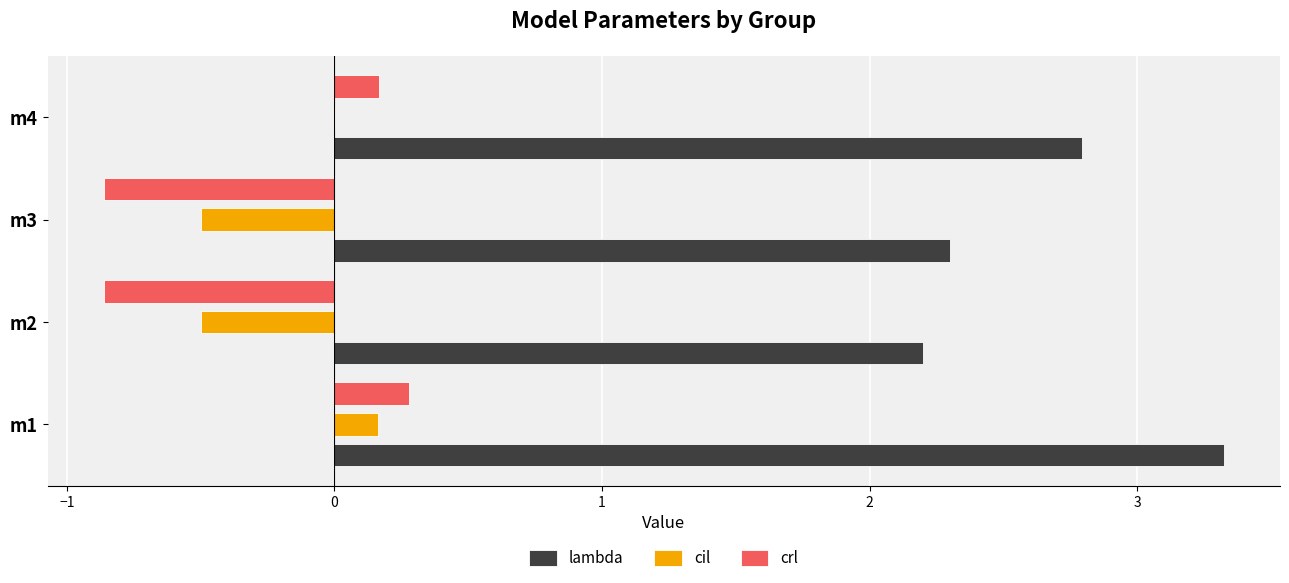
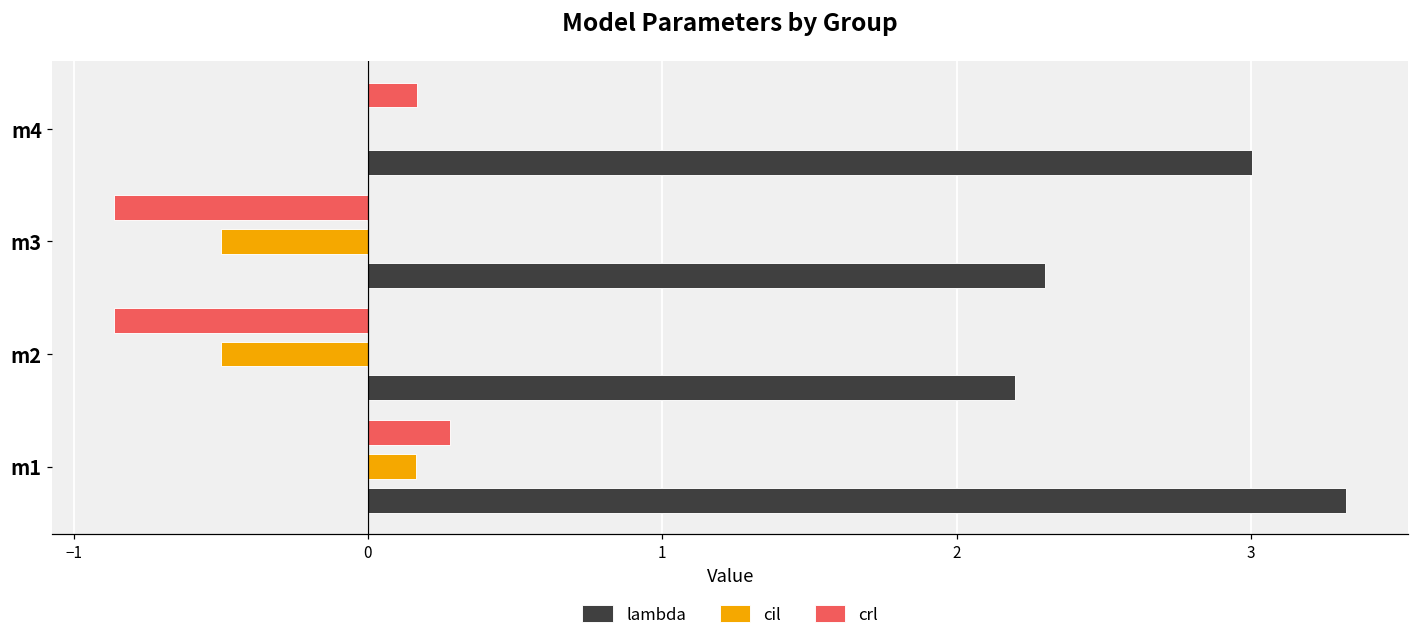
lambda, m4: 2.79 -> 3.00
